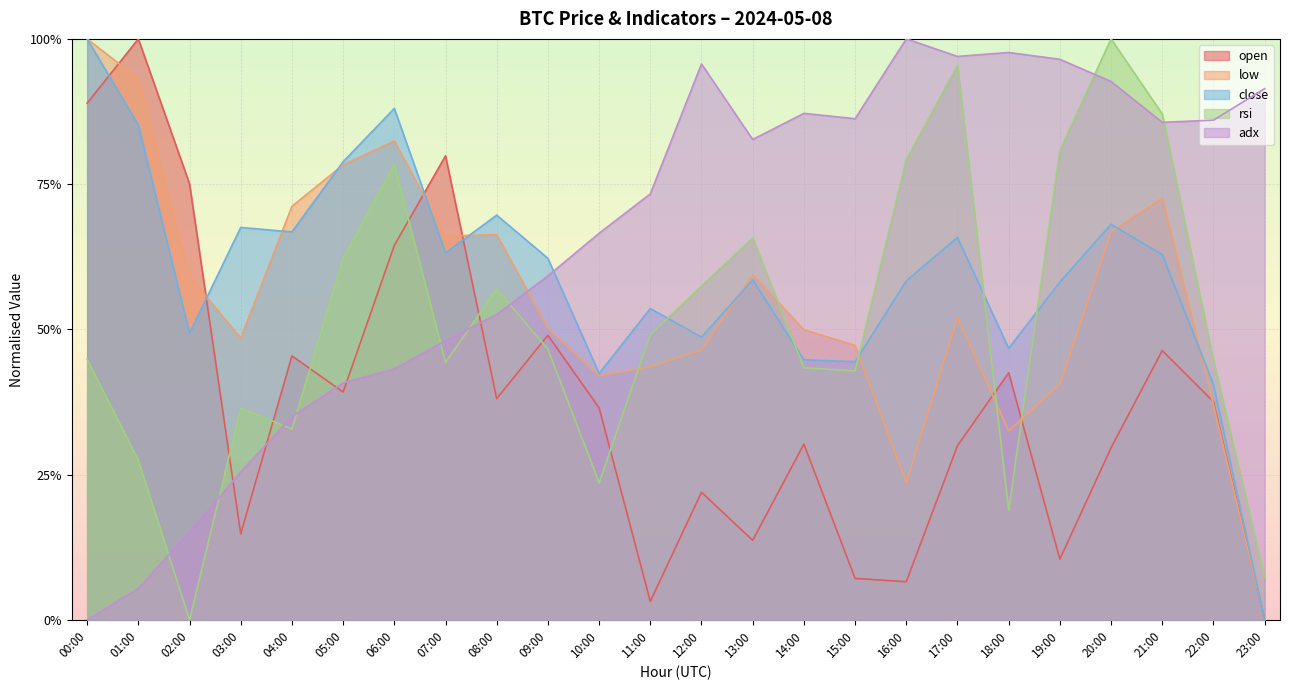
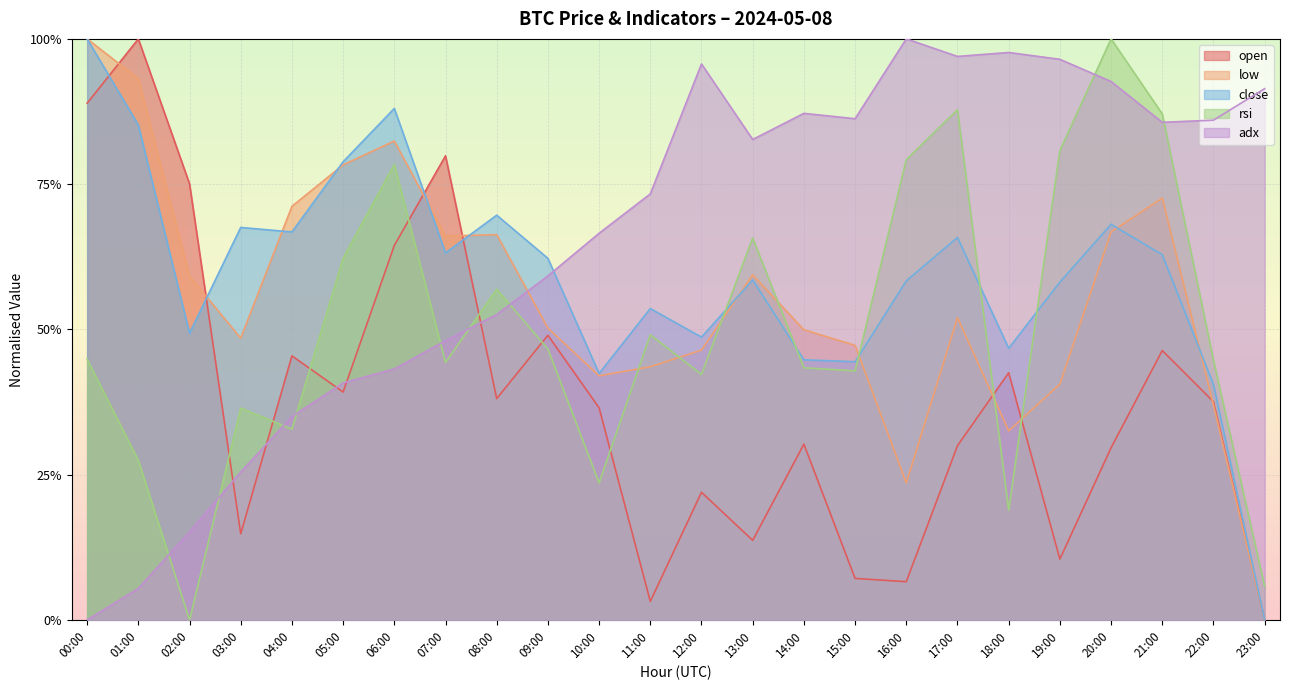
rsi, 12:00: 57% -> 42%
rsi, 17:00: 95% -> 88%
rsi, 23:00: 7% -> 6%
